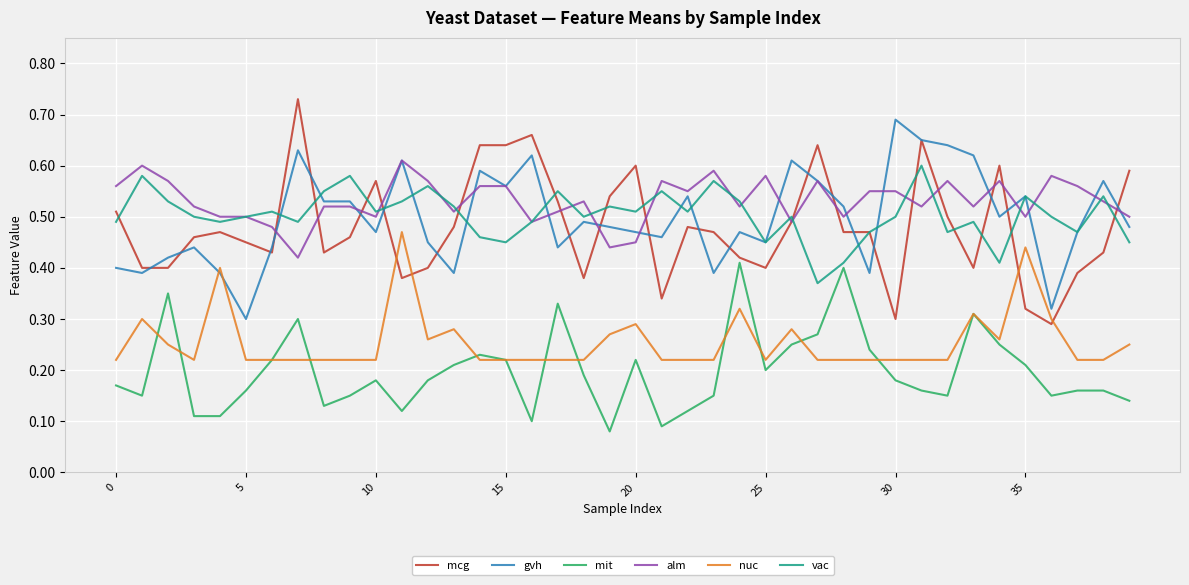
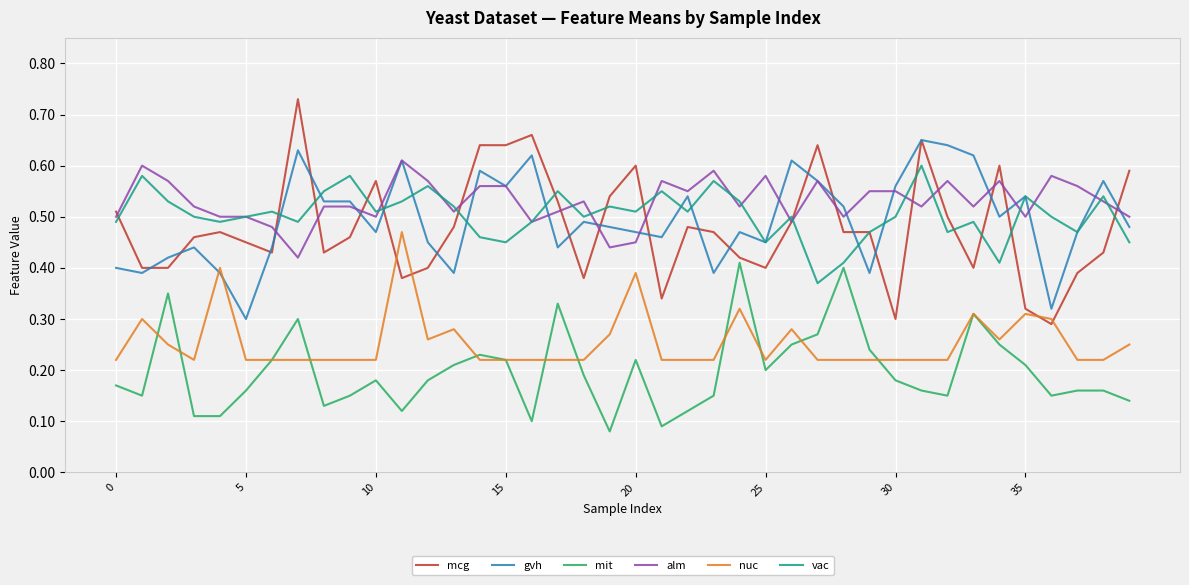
alm, 0: 0.56 -> 0.50
nuc, 20: 0.29 -> 0.39
gvh, 30: 0.69 -> 0.56
nuc, 35: 0.44 -> 0.31
